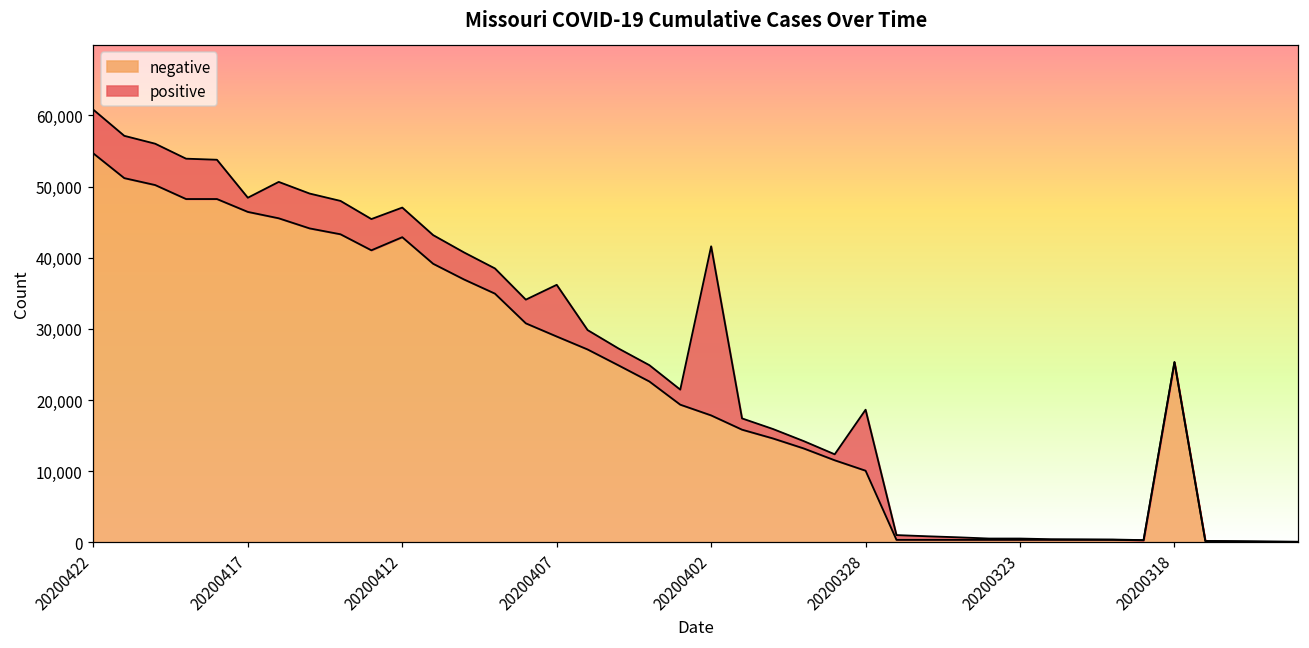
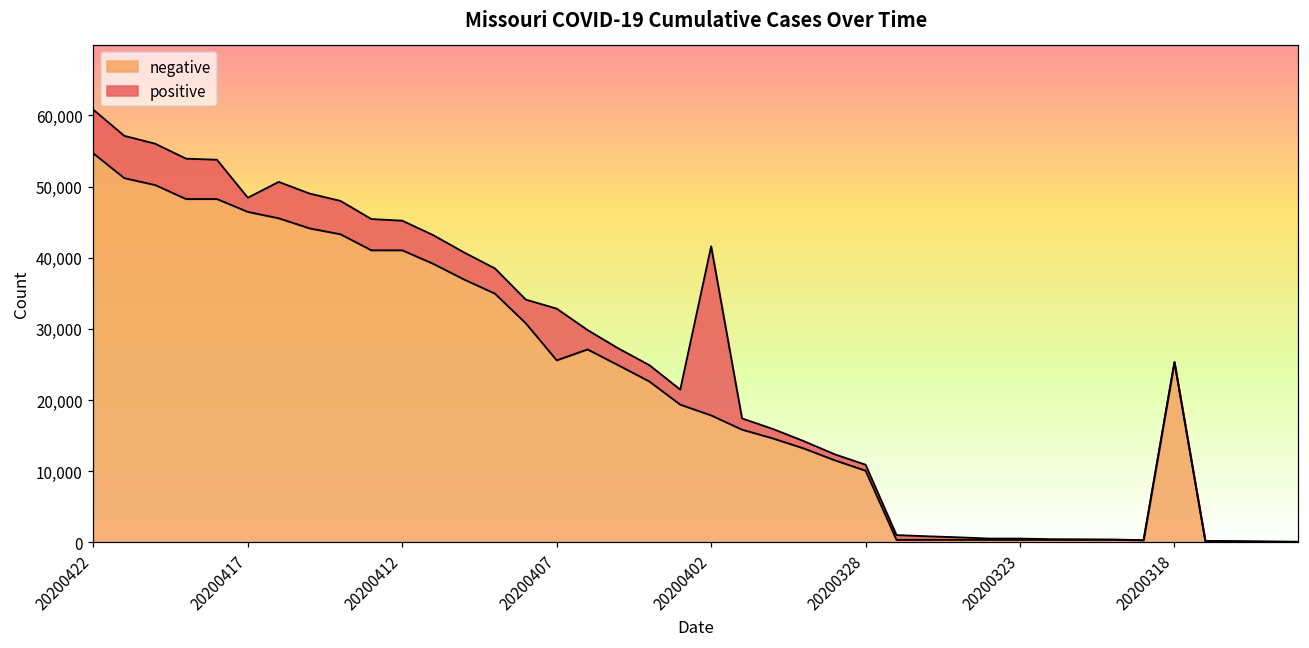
negative, 20200412: 43,000 -> 41,000
negative, 20200407: 29,000 -> 26,000
positive, 20200328: 9,000 -> 1,000
